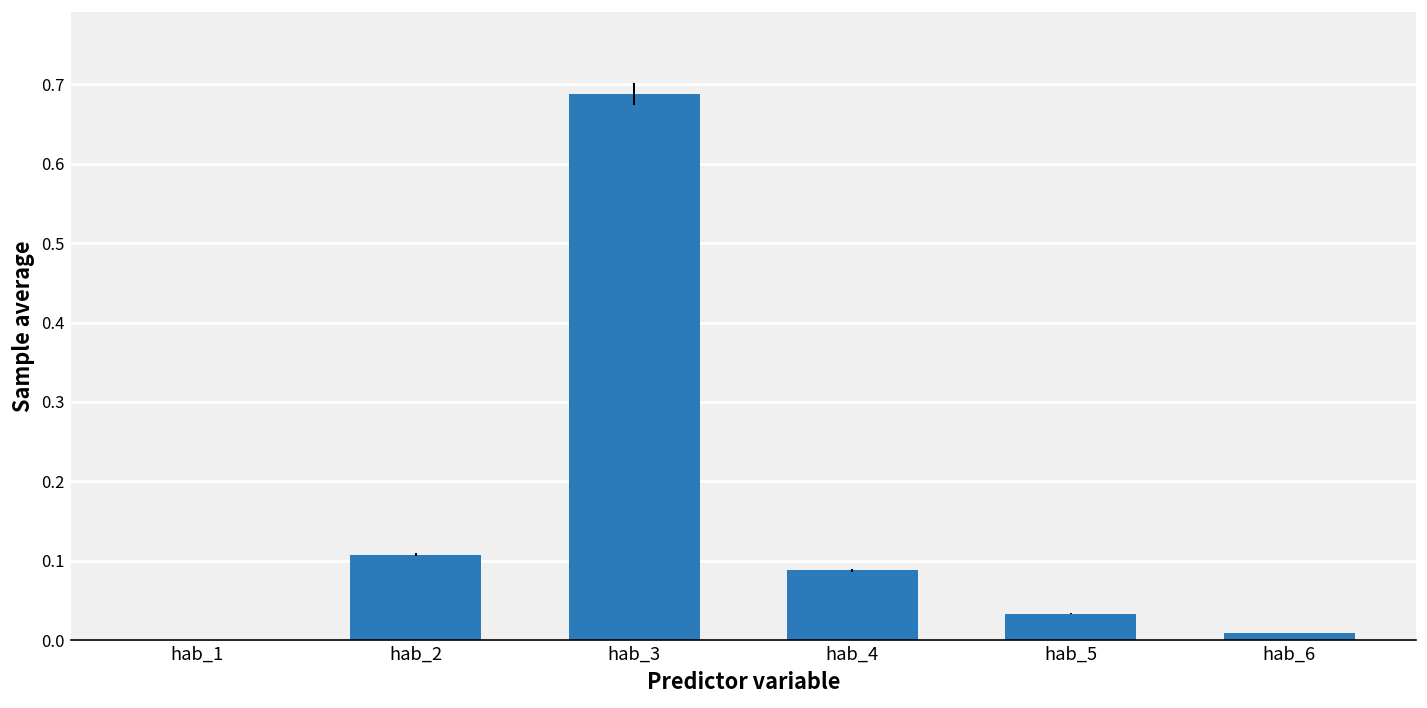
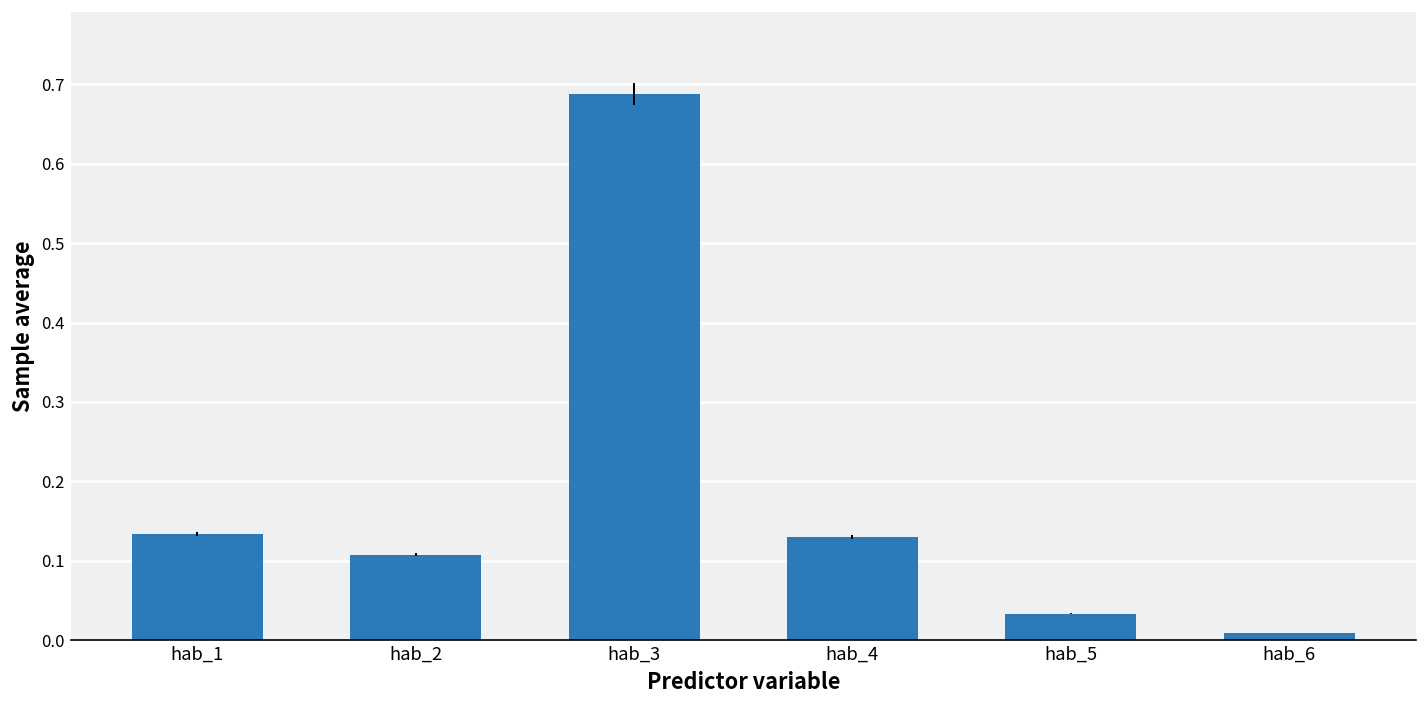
hab_1: 0.00 -> 0.13
hab_4: 0.09 -> 0.13
